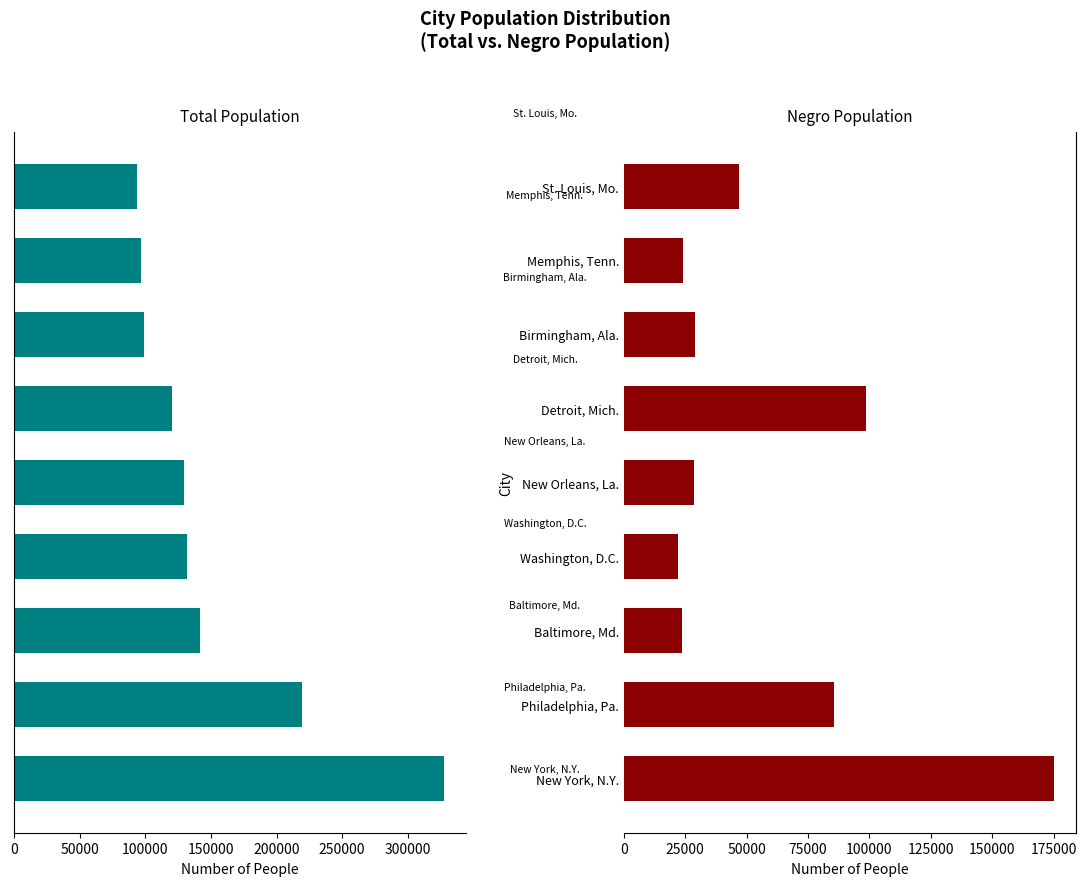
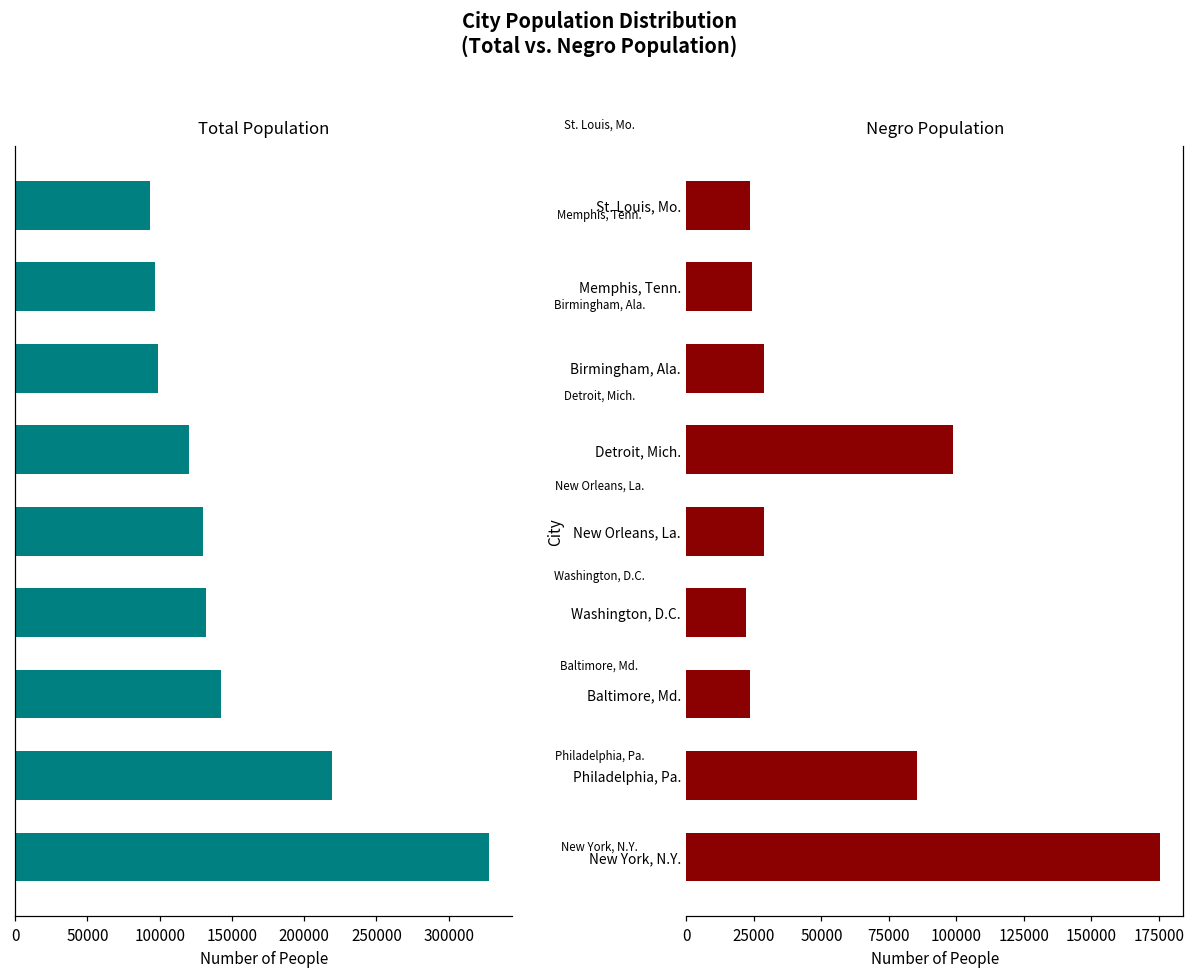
Negro Population, St. Louis, Mo.: 47000 -> 24000
